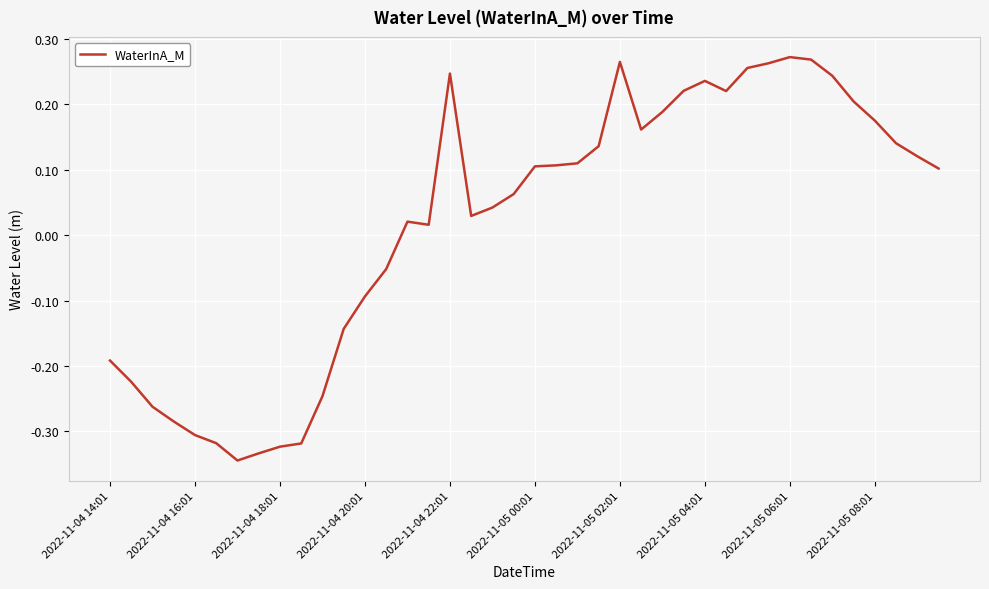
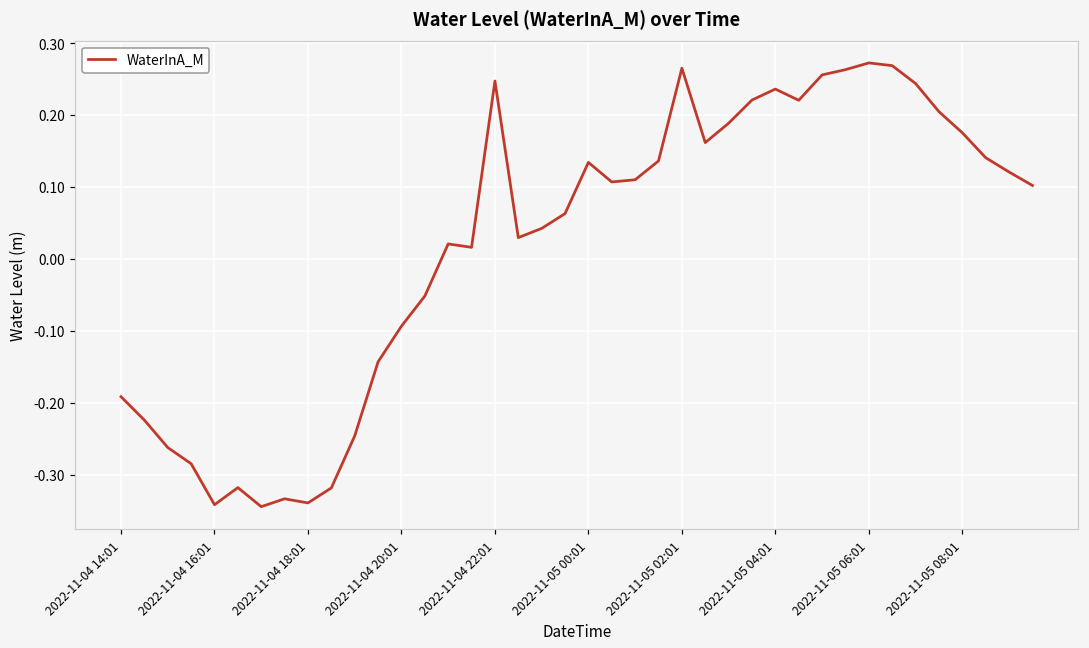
2022-11-04 16:01: -0.31 -> -0.34
2022-11-04 18:01: -0.32 -> -0.34
2022-11-05 00:01: 0.11 -> 0.13
